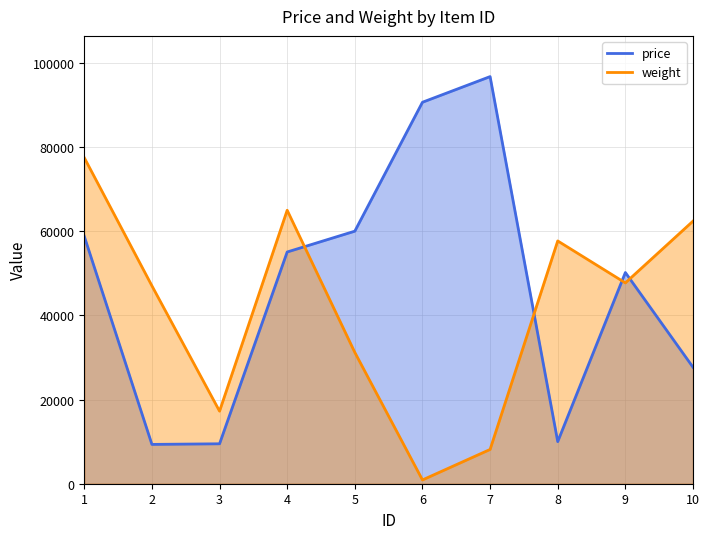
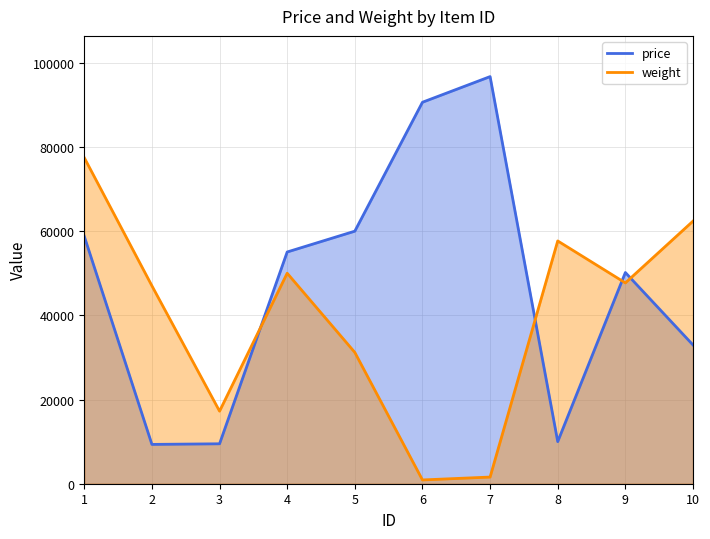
weight, 4: 65000 -> 50000
weight, 7: 8000 -> 2000
price, 10: 28000 -> 33000
